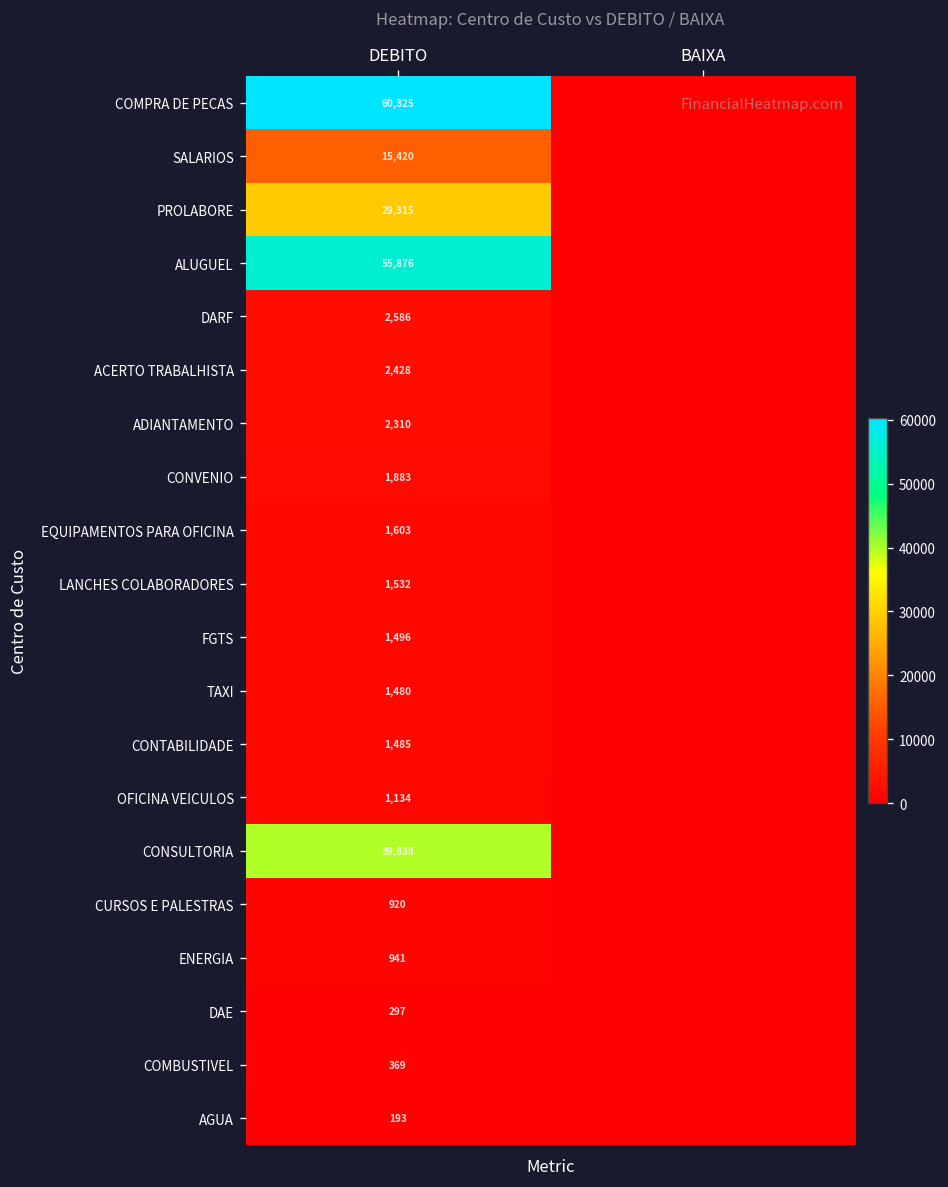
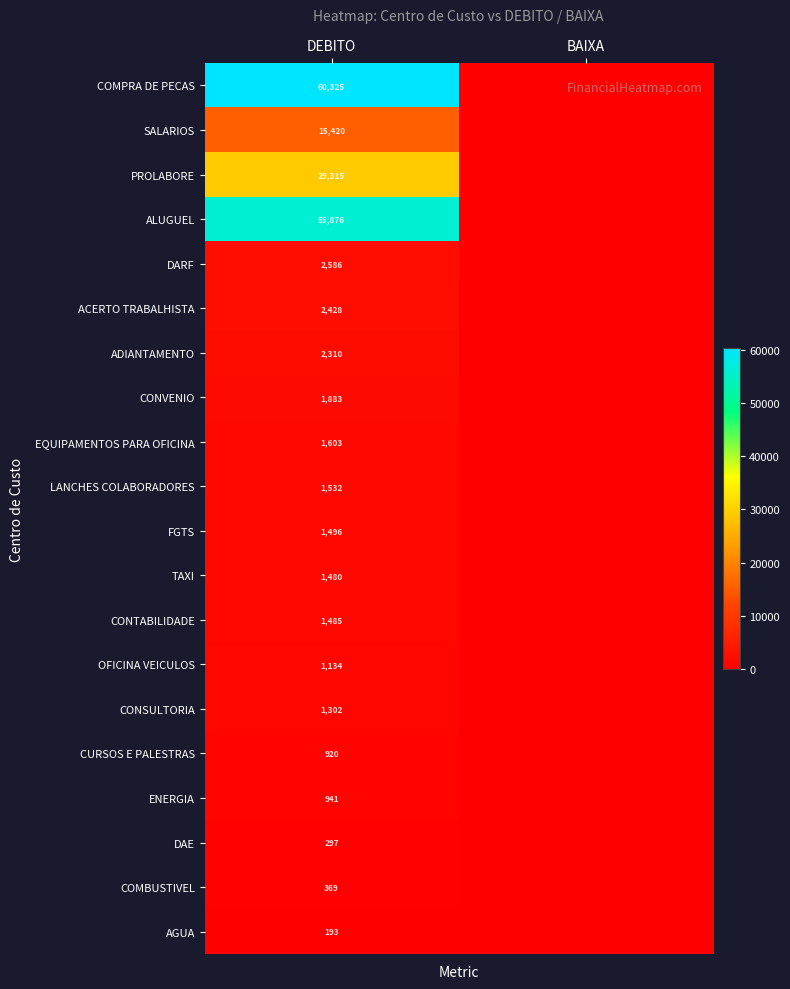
CONSULTORIA, DEBITO: 39,838 -> 1,302
